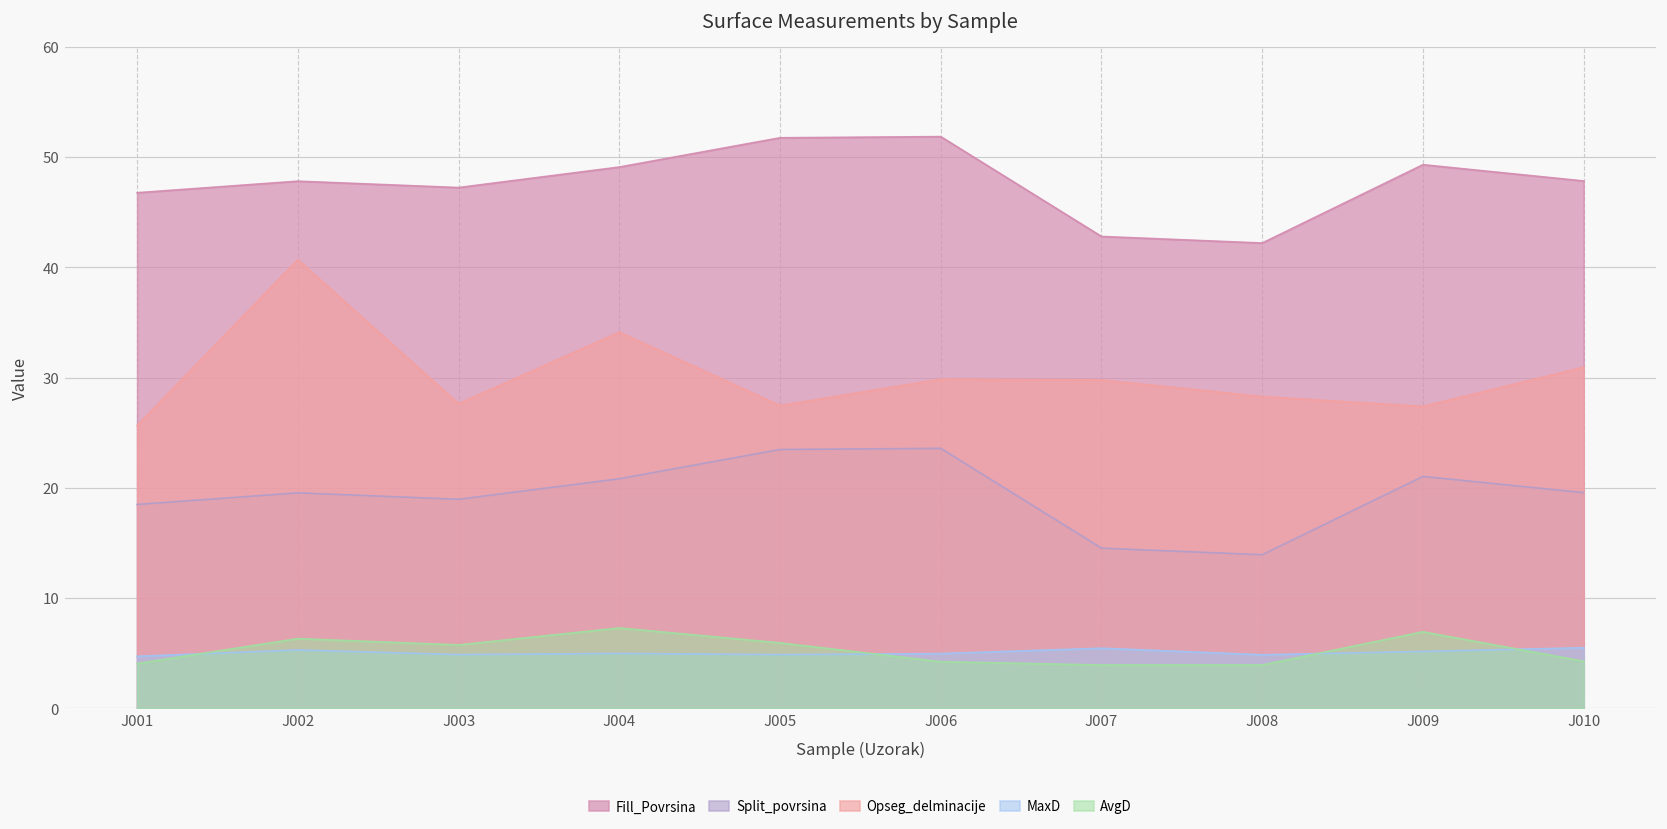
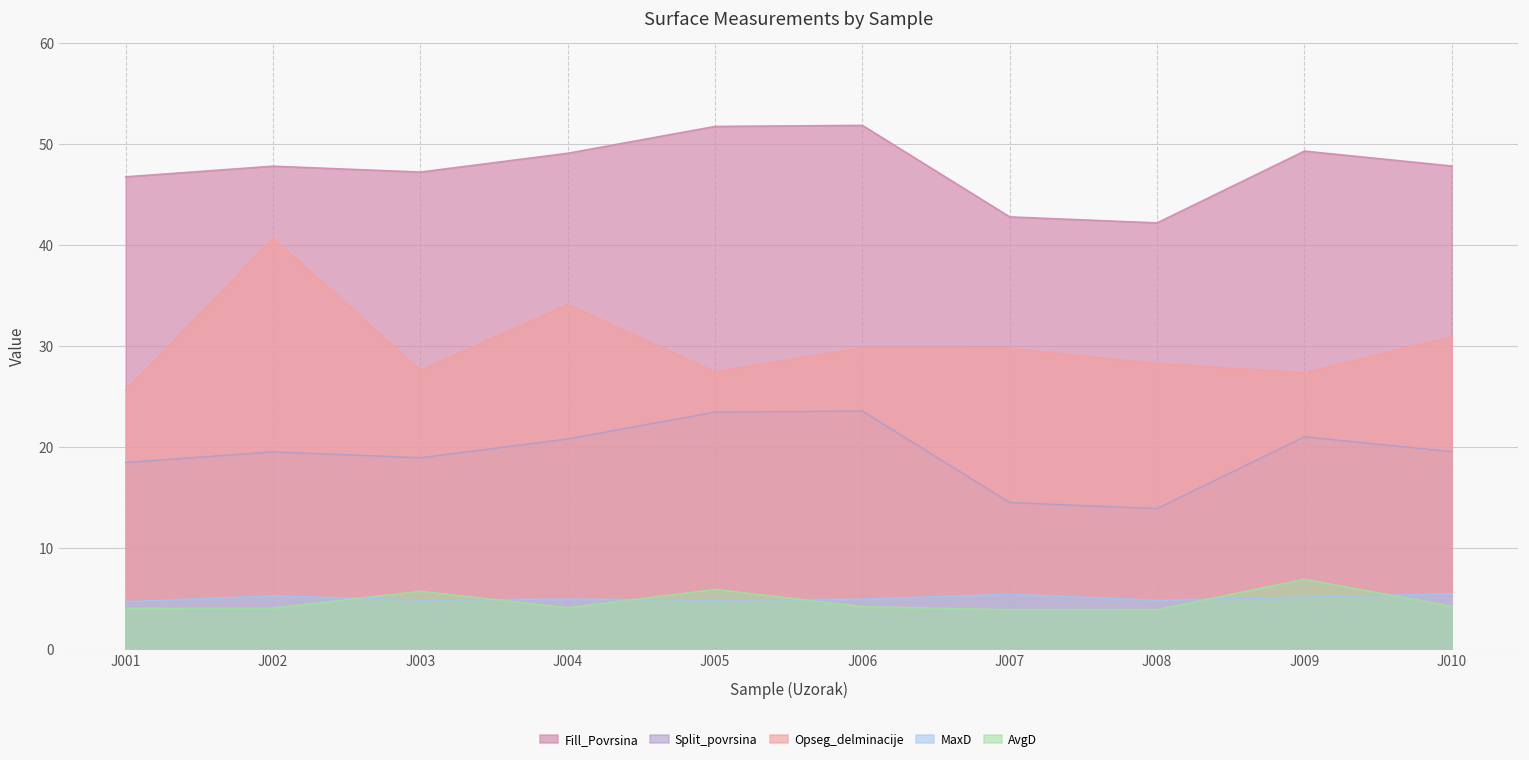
AvgD, J002: 6 -> 4
AvgD, J004: 7 -> 4
